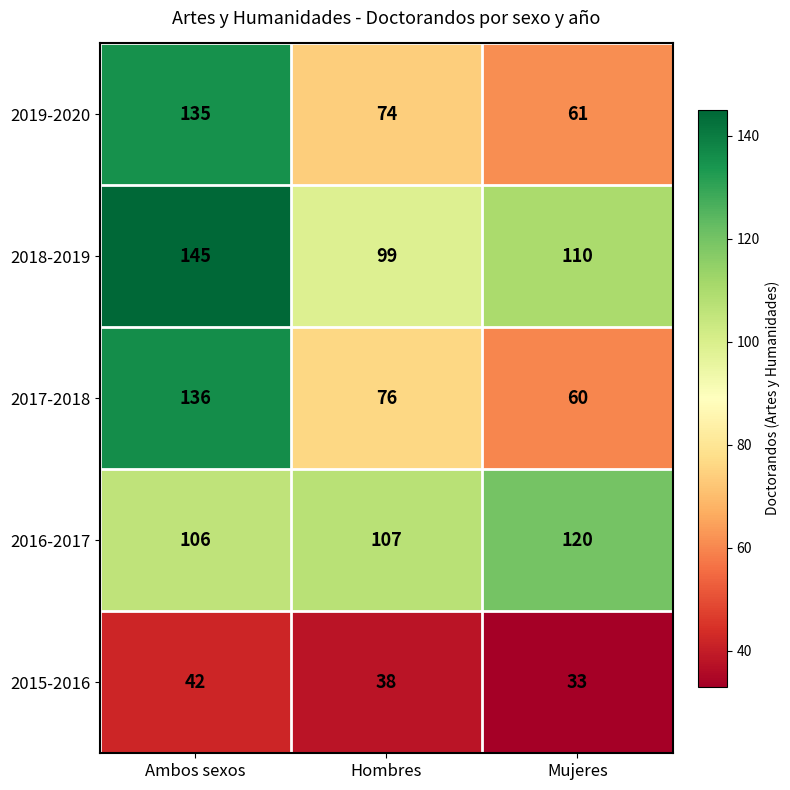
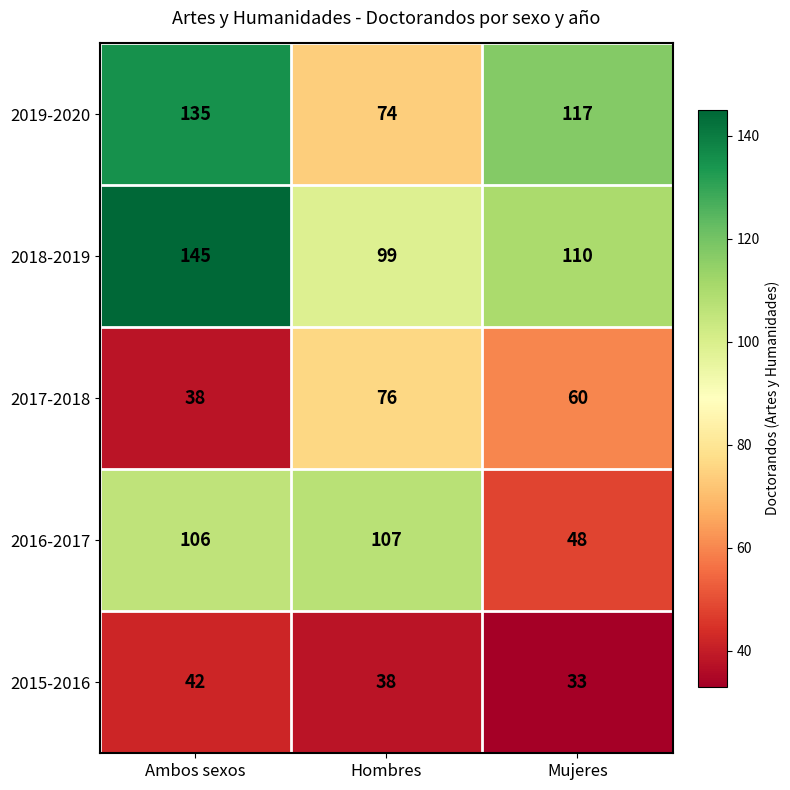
2019-2020, Mujeres: 61 -> 117
2017-2018, Ambos sexos: 136 -> 38
2016-2017, Mujeres: 120 -> 48
